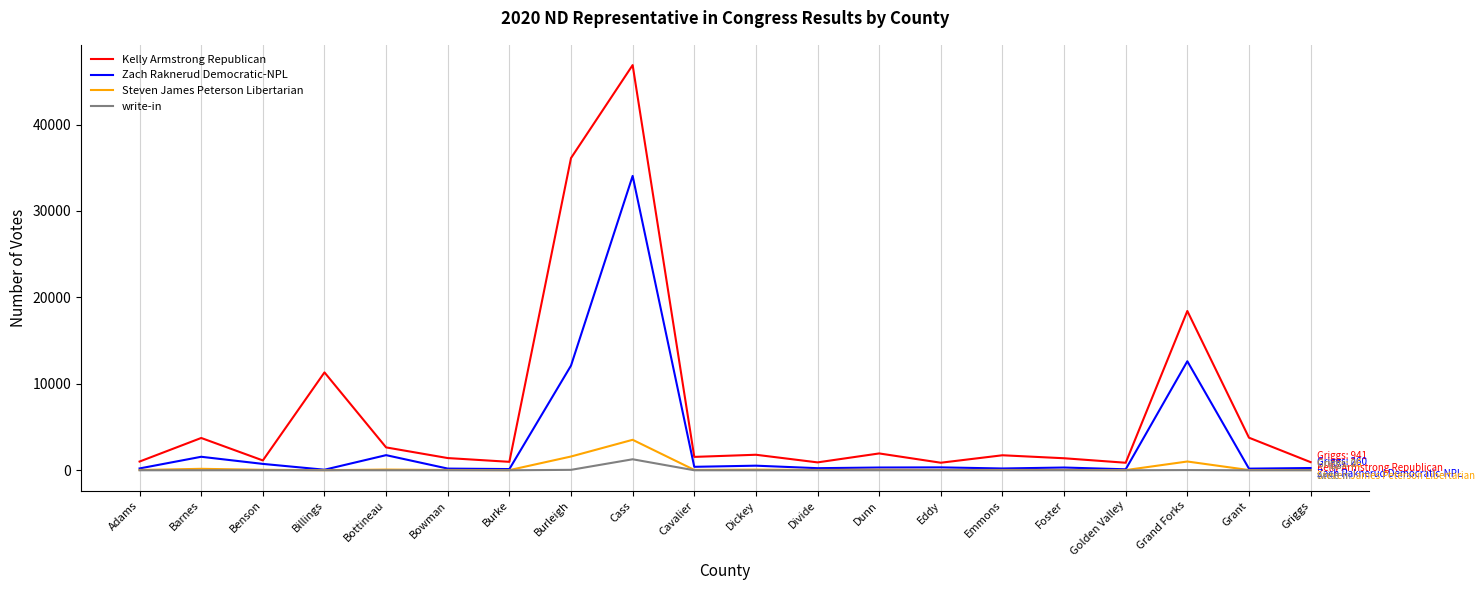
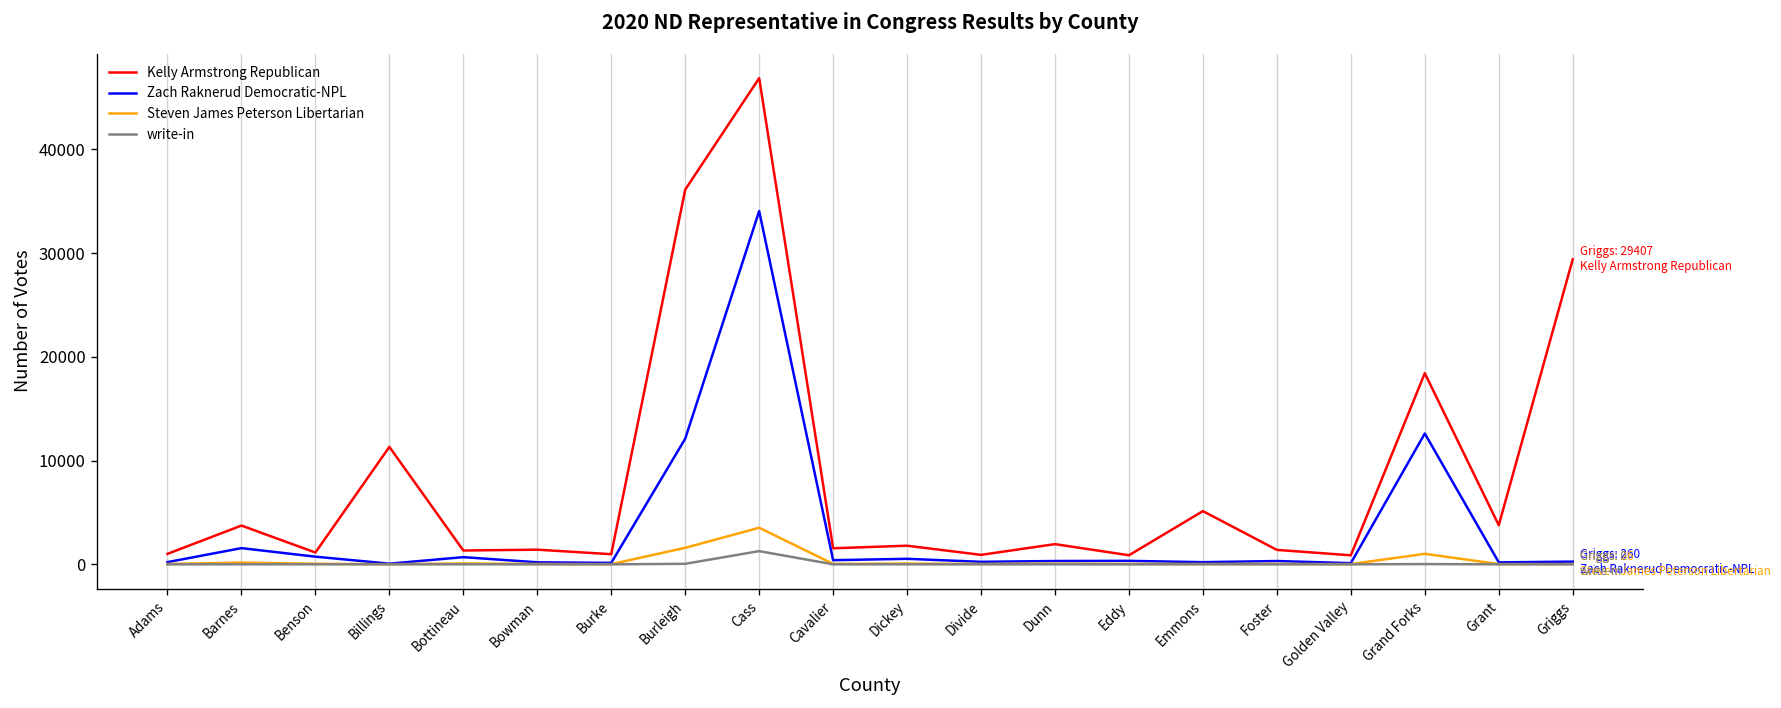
Kelly Armstrong Republican, Bottineau: 3000 -> 1000
Zach Raknerud Democratic-NPL, Bottineau: 2000 -> 1000
Kelly Armstrong Republican, Emmons: 2000 -> 5000
Kelly Armstrong Republican, Griggs: 941 -> 29407
